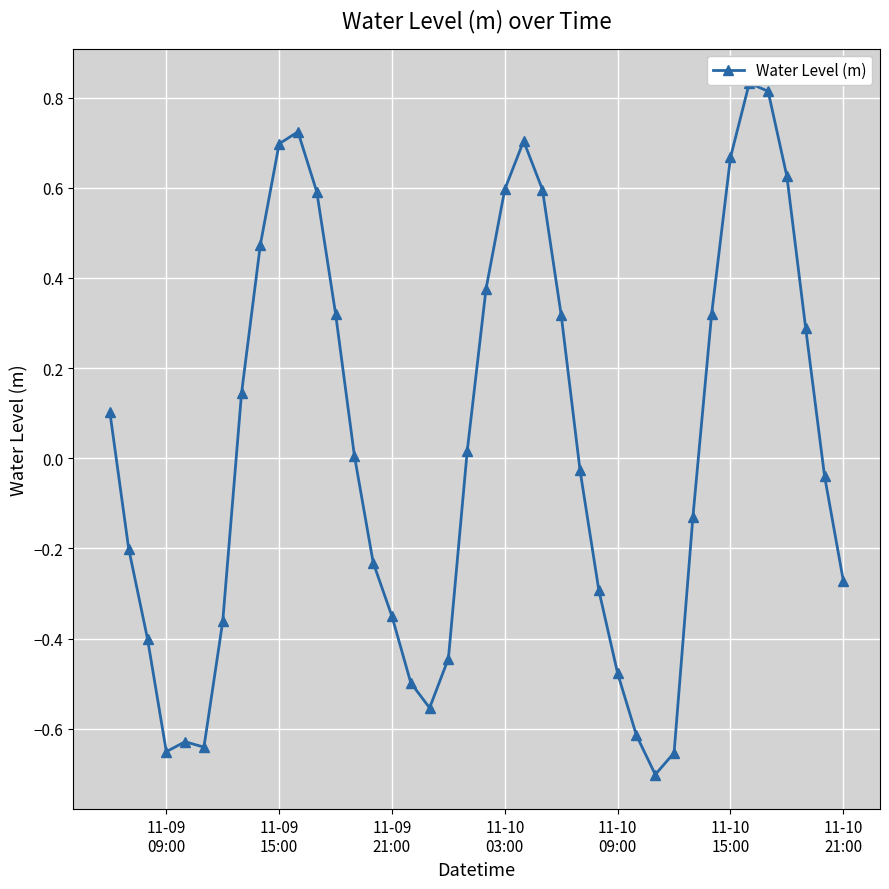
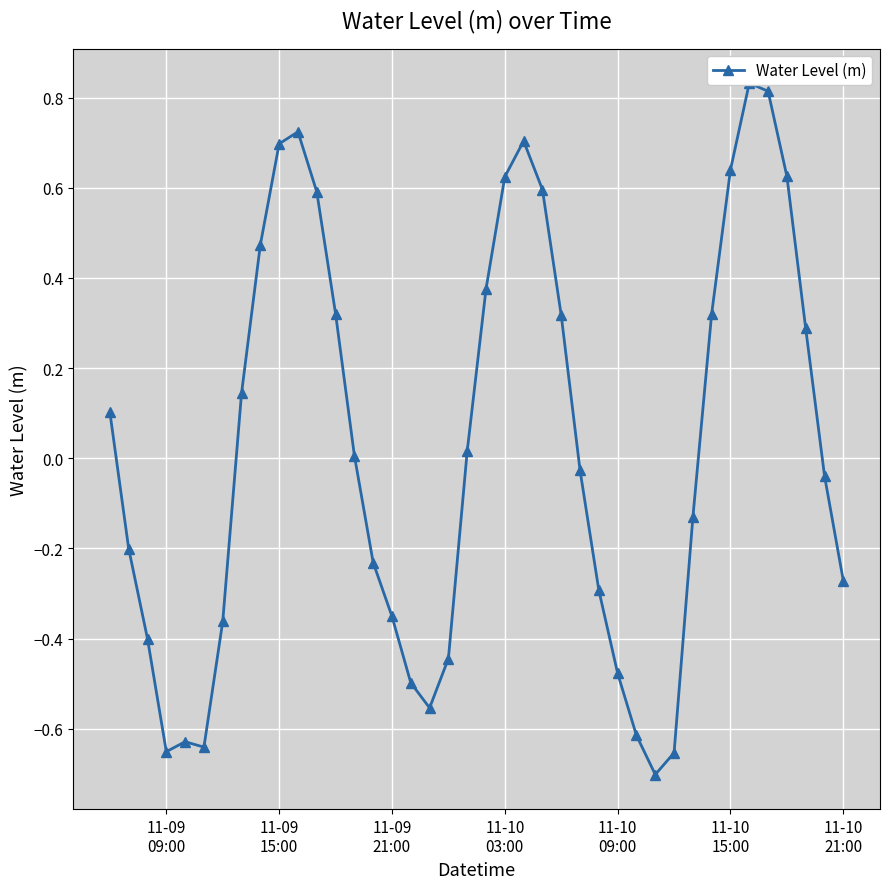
11-10 03:00: 0.60 -> 0.62
11-10 15:00: 0.67 -> 0.64
